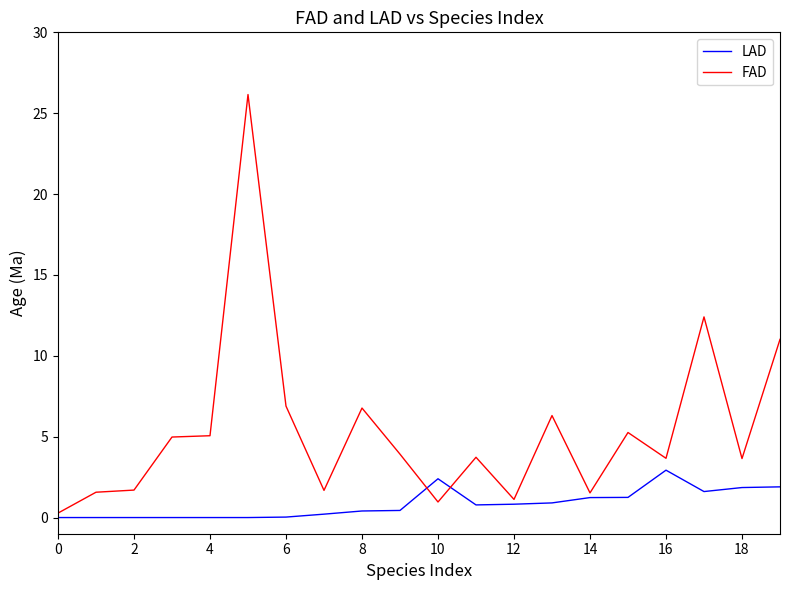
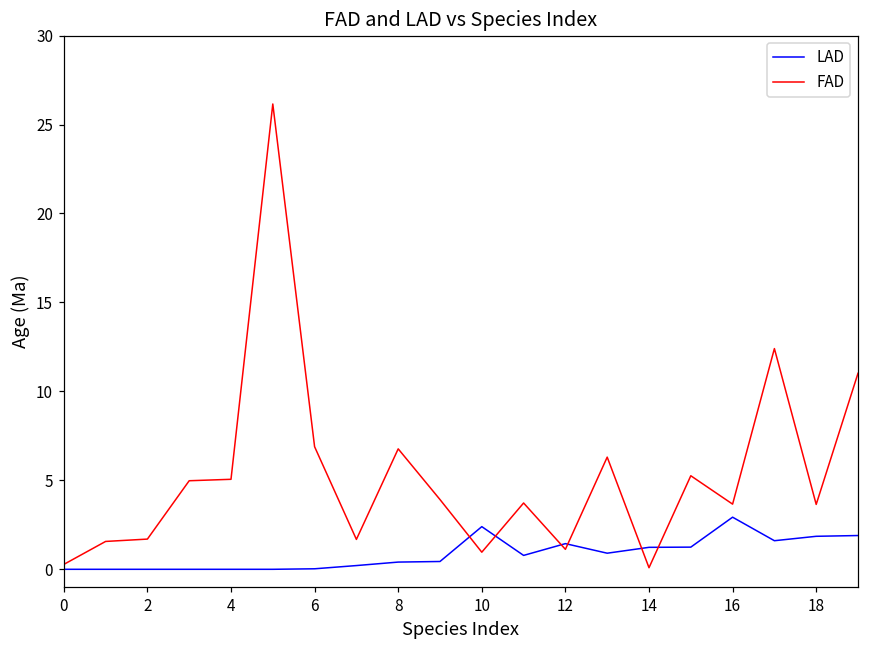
LAD, 12: 0.8 -> 1.4
FAD, 14: 1.5 -> 0.1
